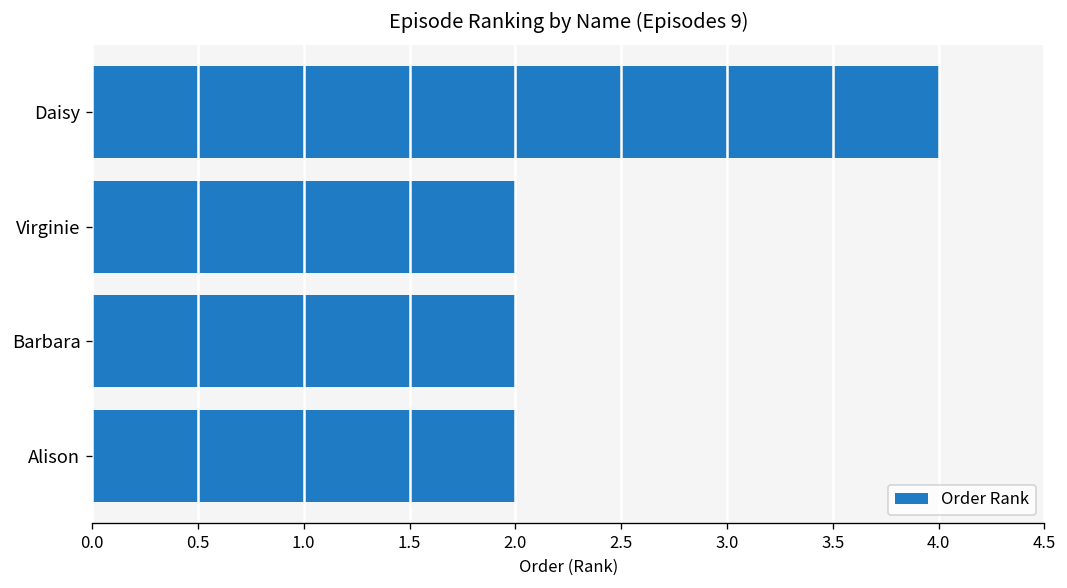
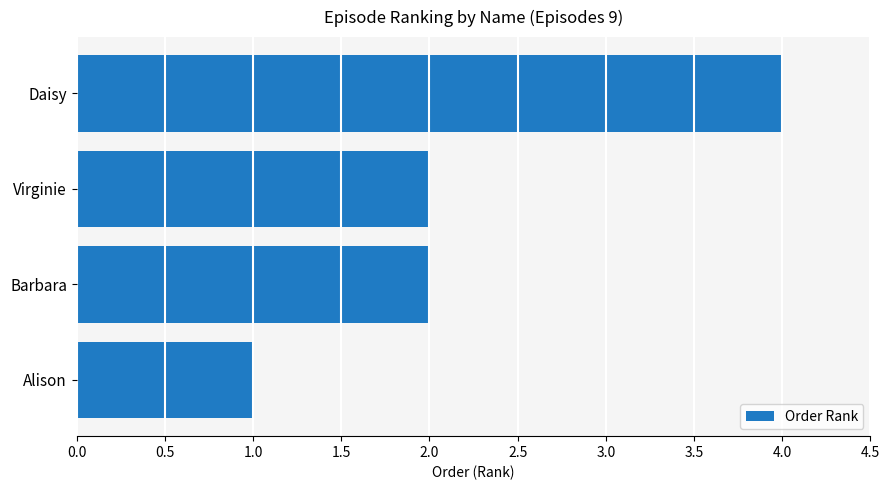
Alison: 2 -> 1
